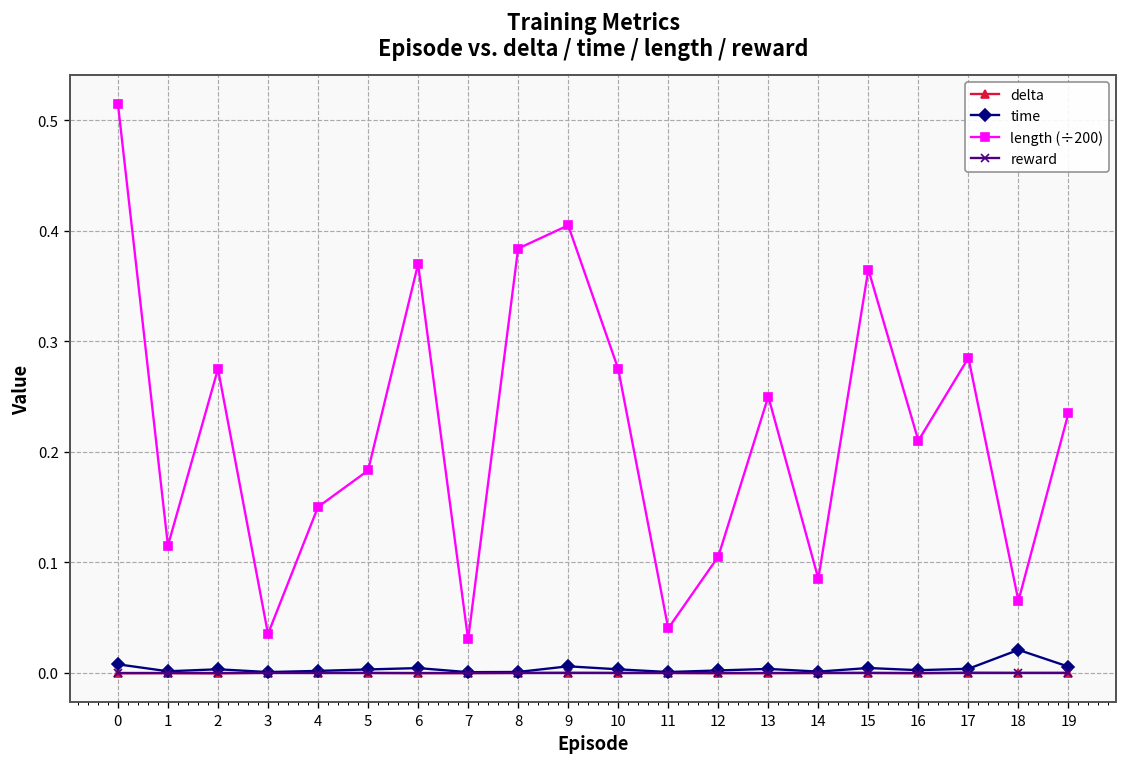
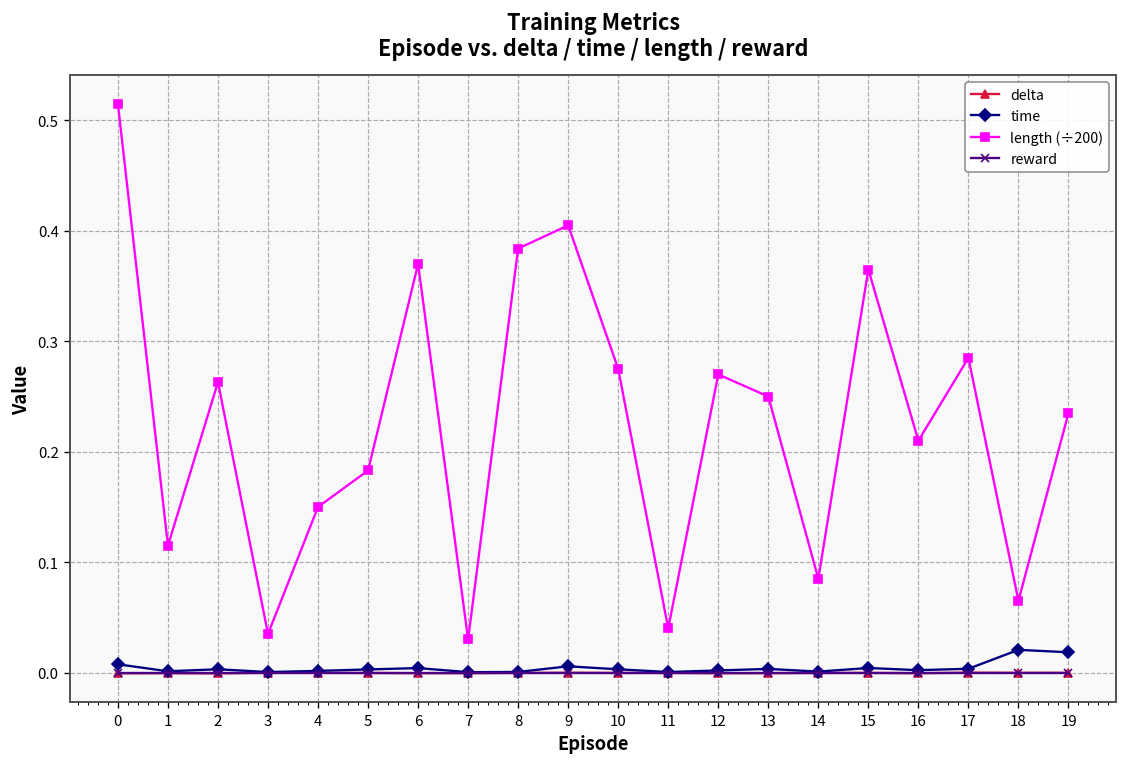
length (÷200), 2: 0.28 -> 0.26
length (÷200), 12: 0.11 -> 0.27
time, 19: 0.01 -> 0.02
